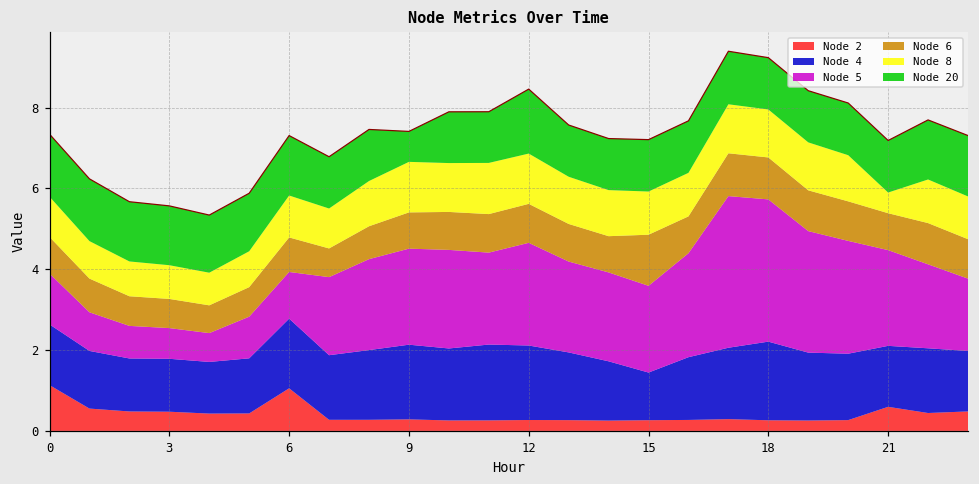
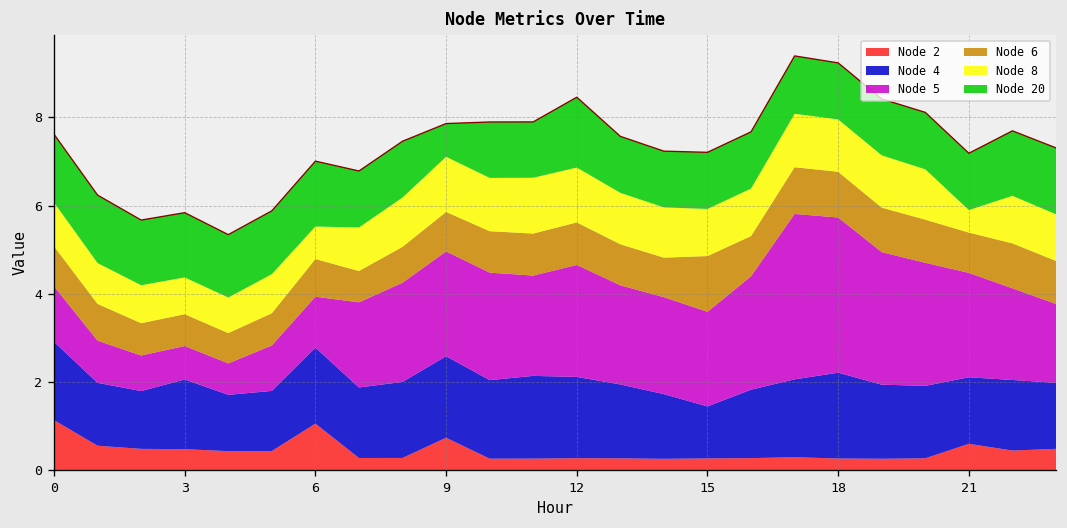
Node 4, 0: 1.5 -> 1.8
Node 4, 3: 1.3 -> 1.6
Node 8, 6: 1.0 -> 0.7
Node 2, 9: 0.3 -> 0.7
